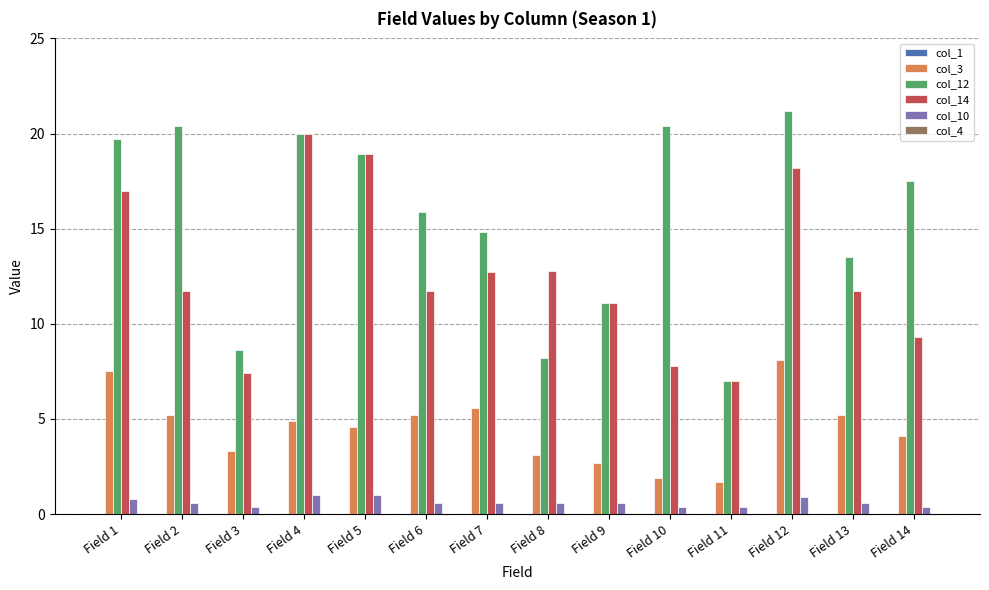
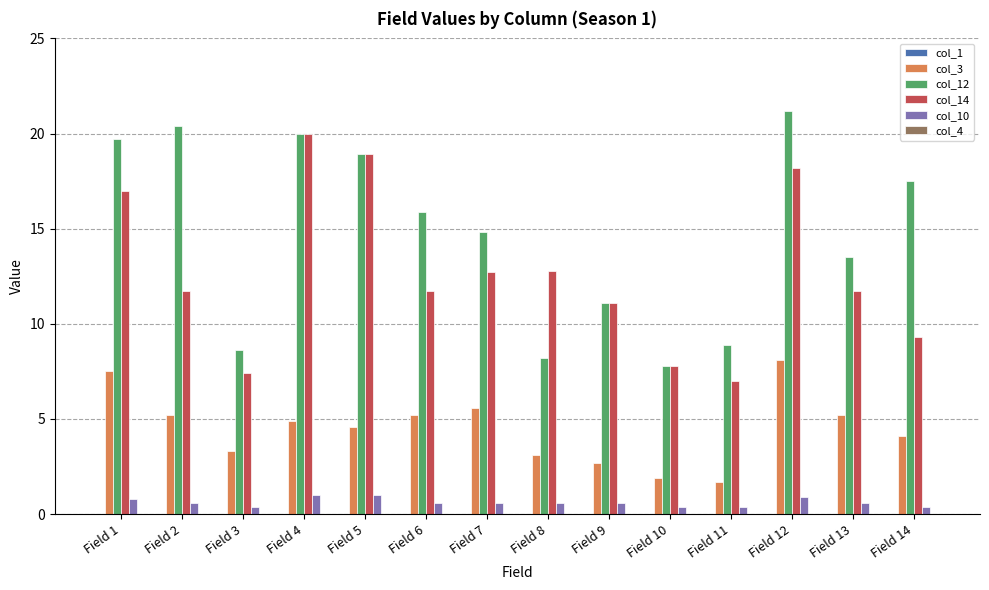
col_12, Field 10: 20.4 -> 7.8
col_12, Field 11: 7.0 -> 8.9
